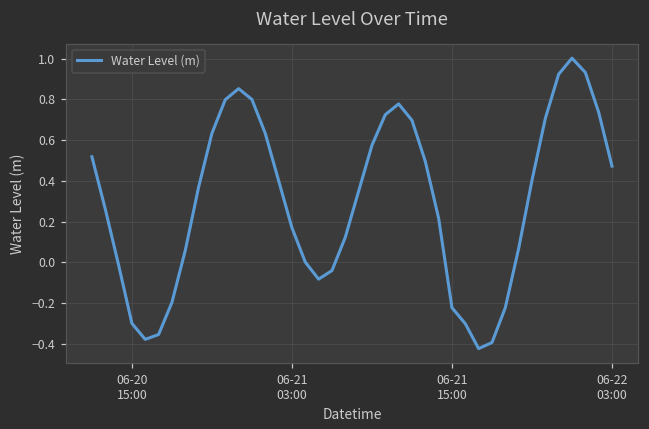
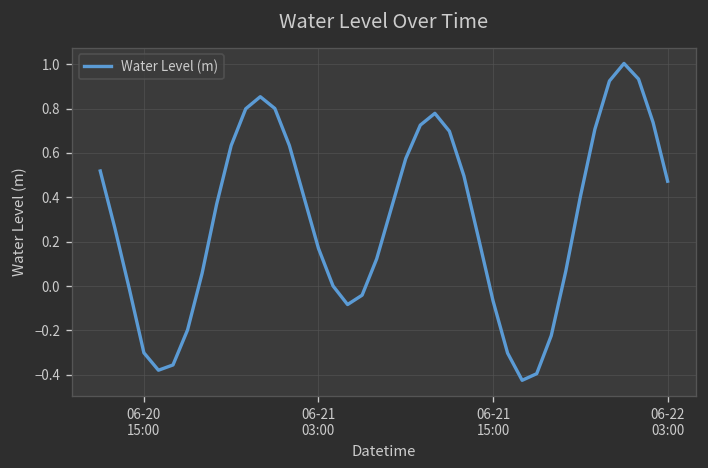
06-21 15:00: -0.22 -> -0.07
